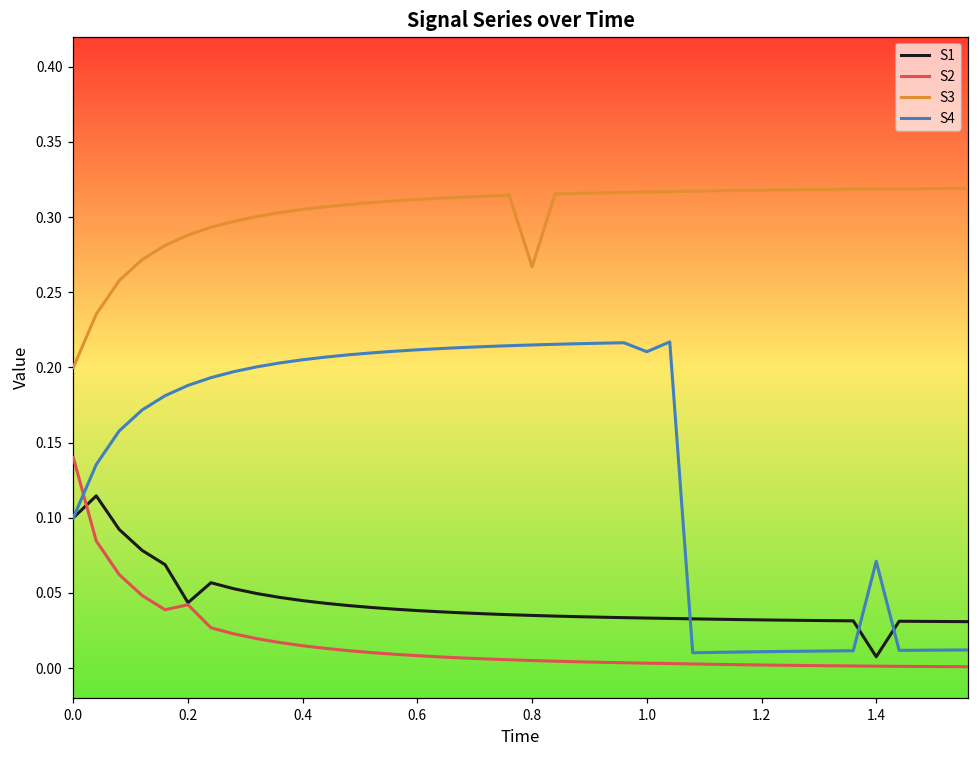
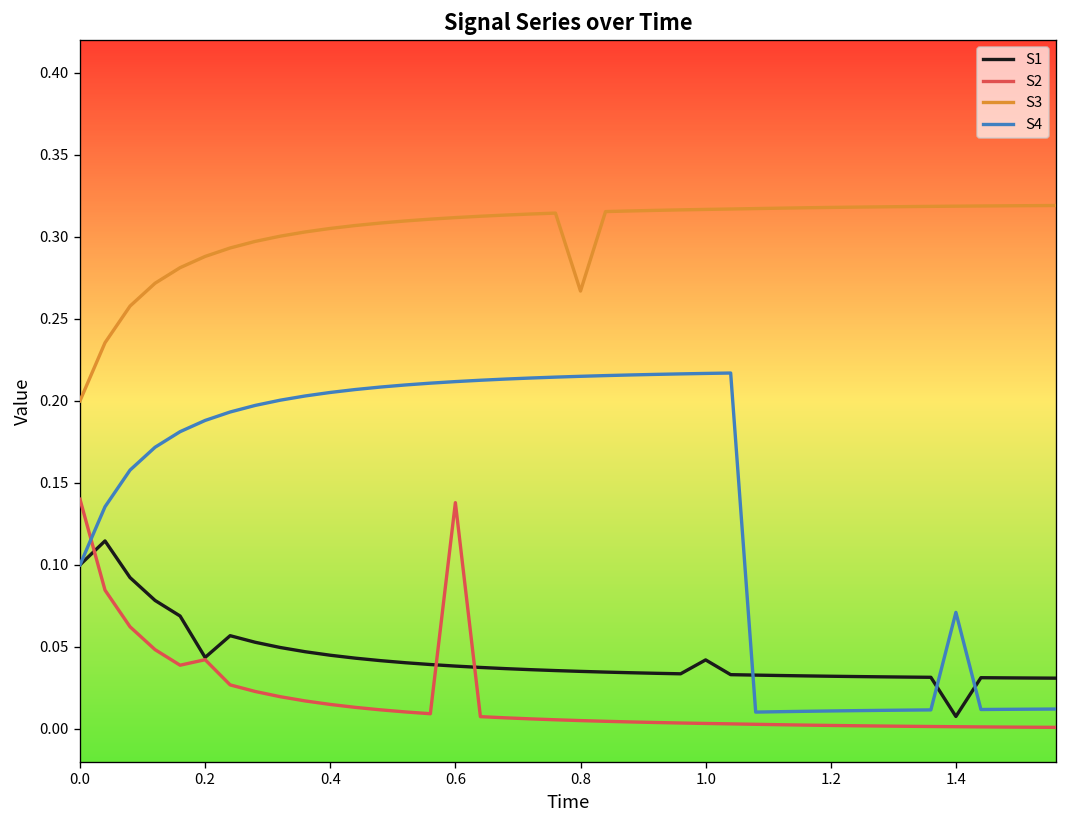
S2, 0.6: 0.008 -> 0.138
S1, 1.0: 0.033 -> 0.042
S4, 1.0: 0.210 -> 0.217
